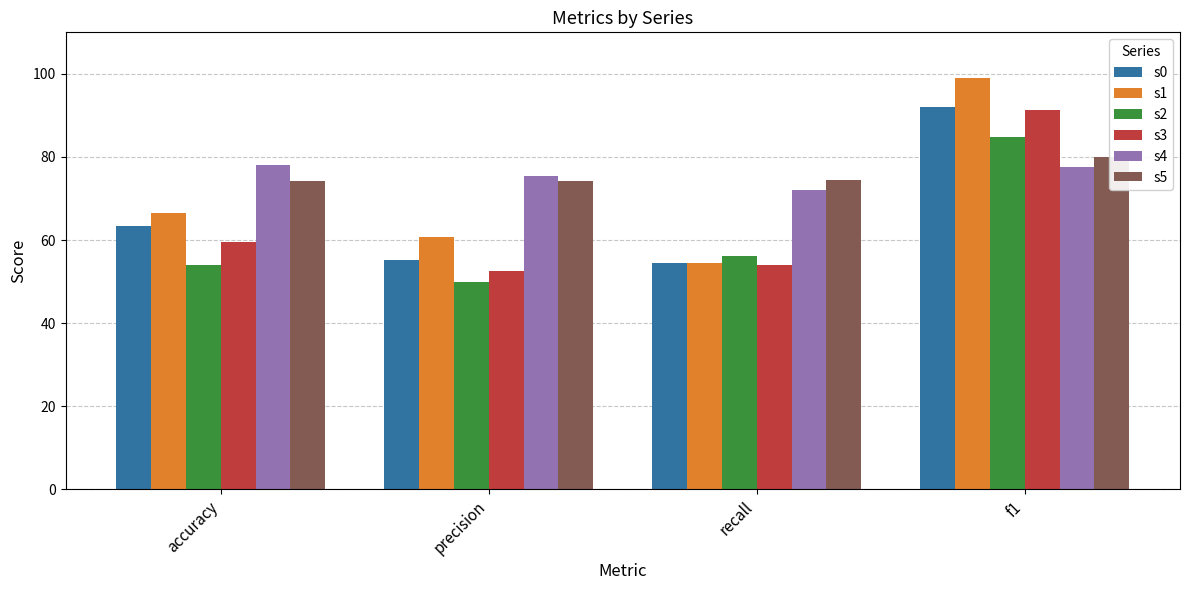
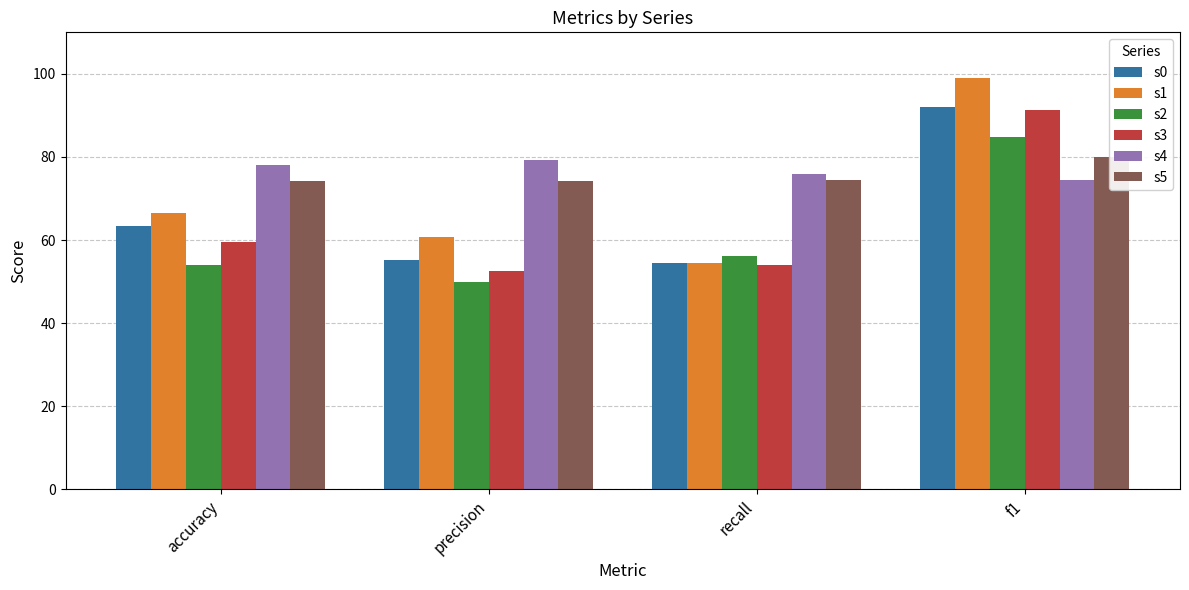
s4, precision: 75 -> 79
s4, recall: 72 -> 76
s4, f1: 78 -> 75
